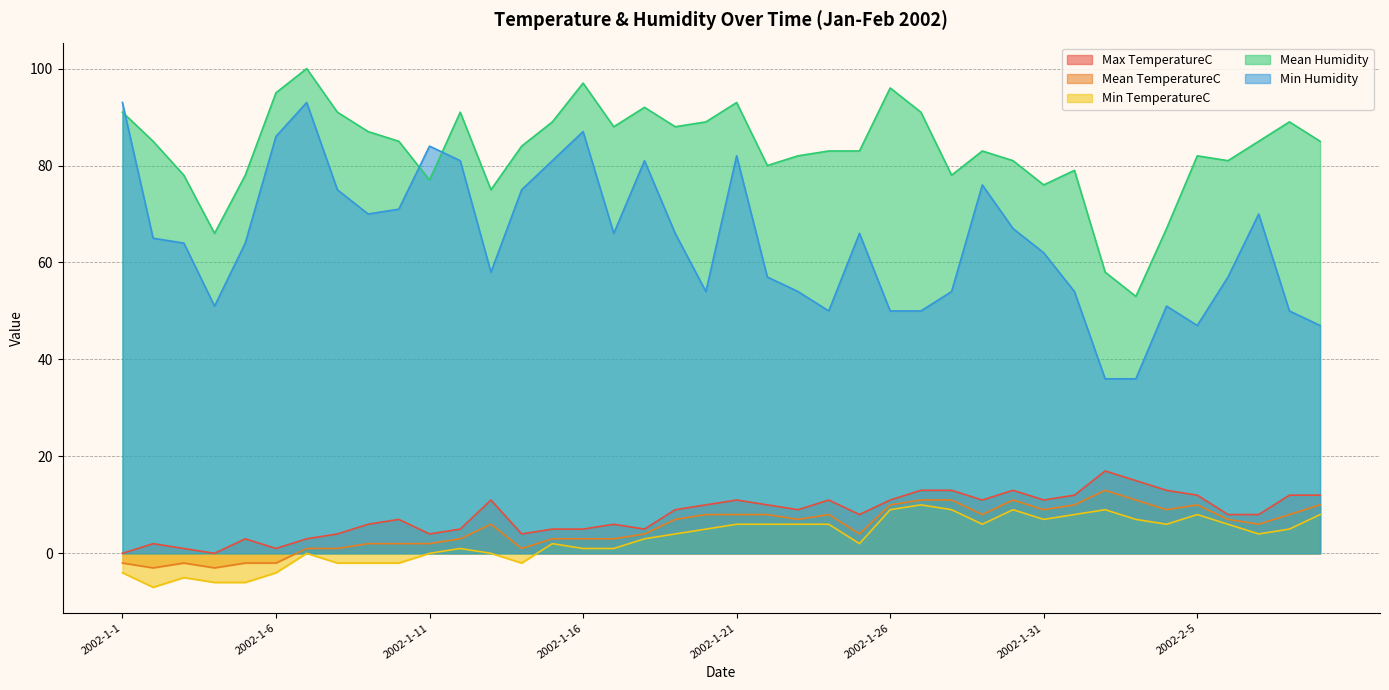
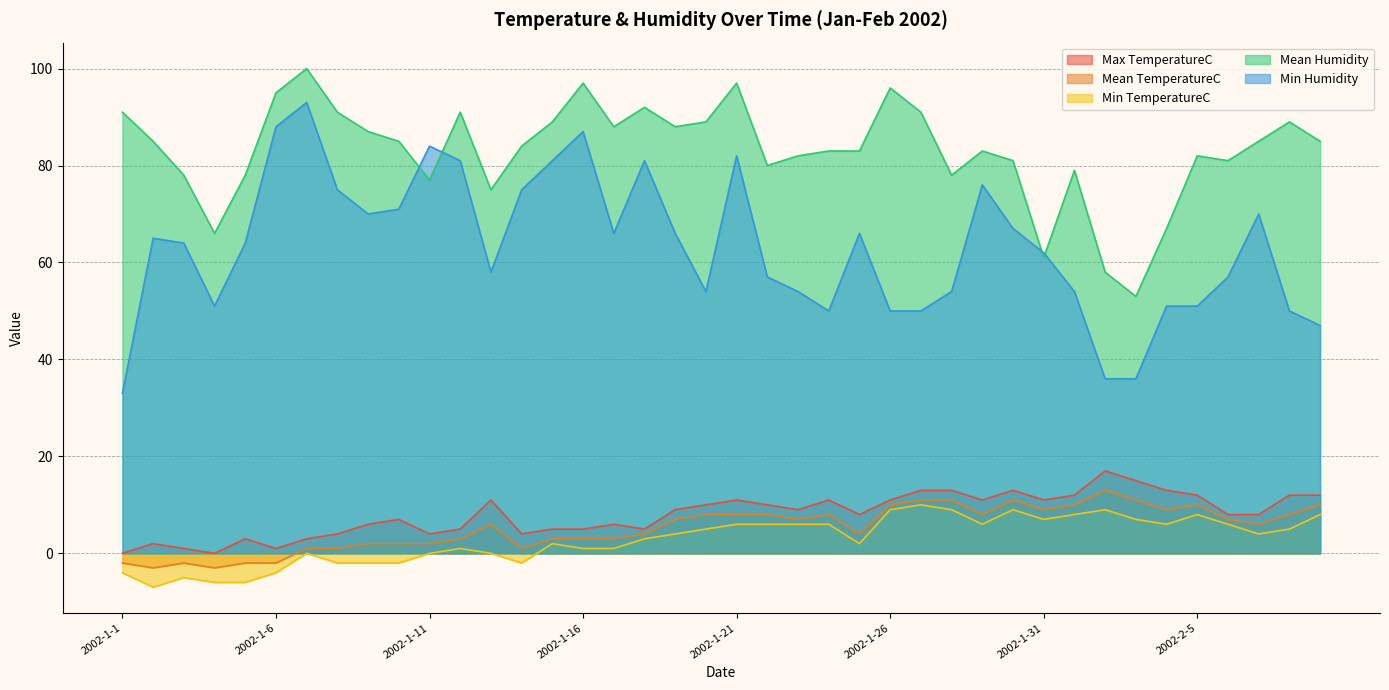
Min Humidity, 2002-1-1: 93 -> 33
Min Humidity, 2002-1-6: 86 -> 88
Mean Humidity, 2002-1-21: 93 -> 97
Mean Humidity, 2002-1-31: 76 -> 61
Min Humidity, 2002-2-5: 47 -> 51
